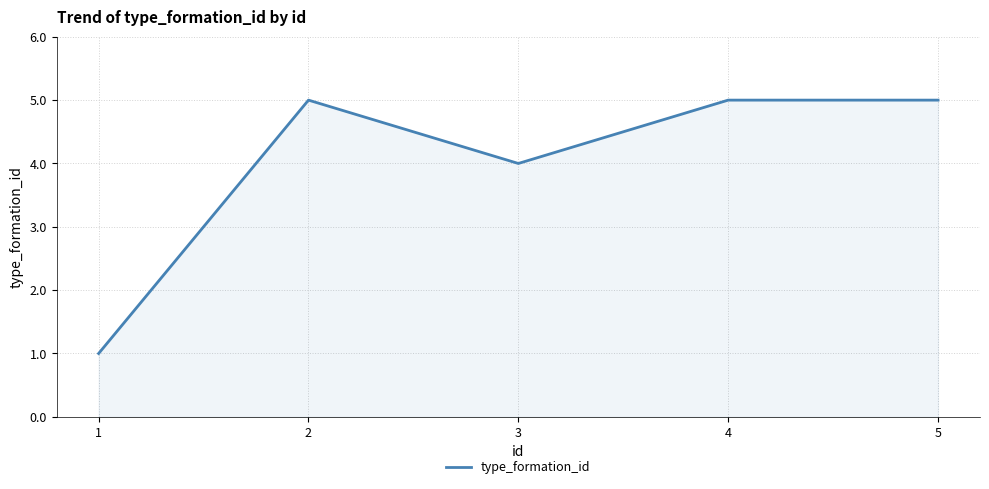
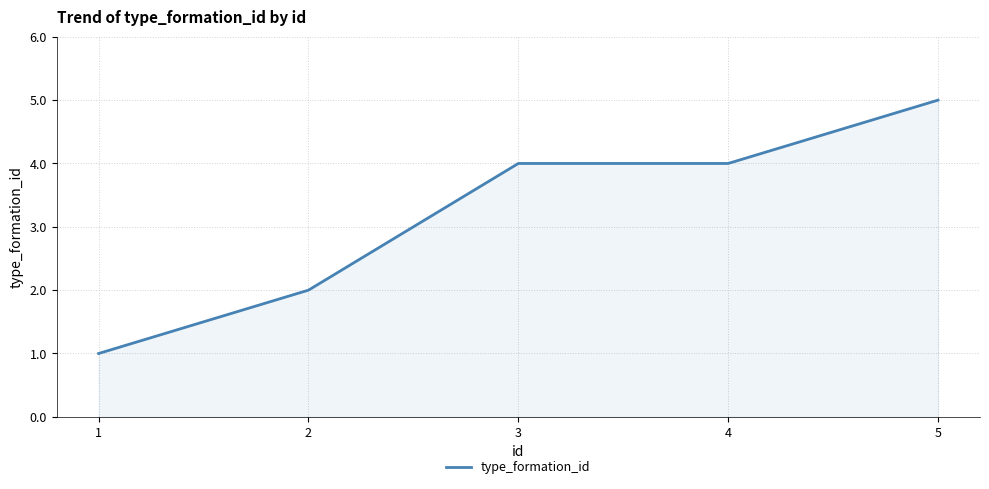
2: 5 -> 2
4: 5 -> 4
